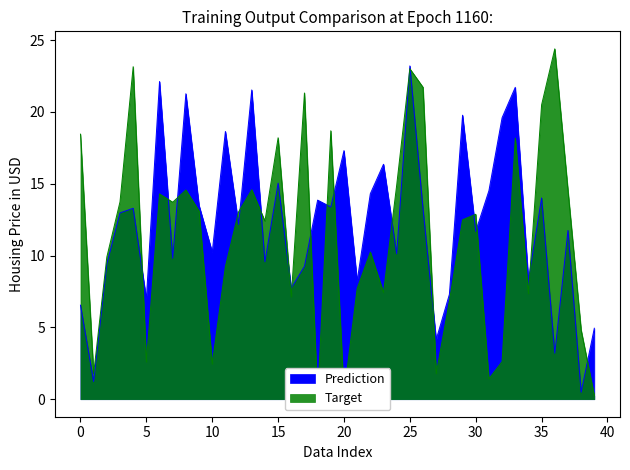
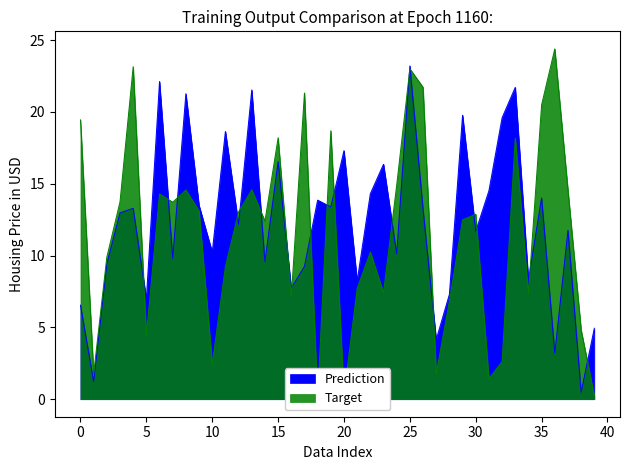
Target, 0: 18.4 -> 19.4
Target, 5: 2.6 -> 4.4
Prediction, 15: 15.0 -> 16.5
